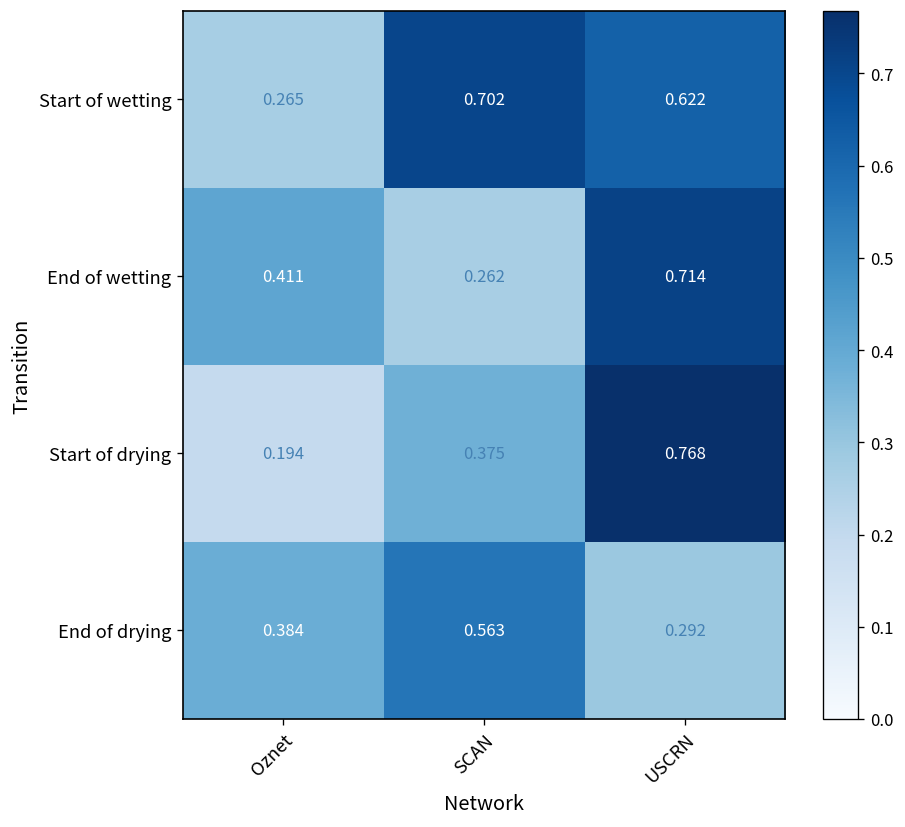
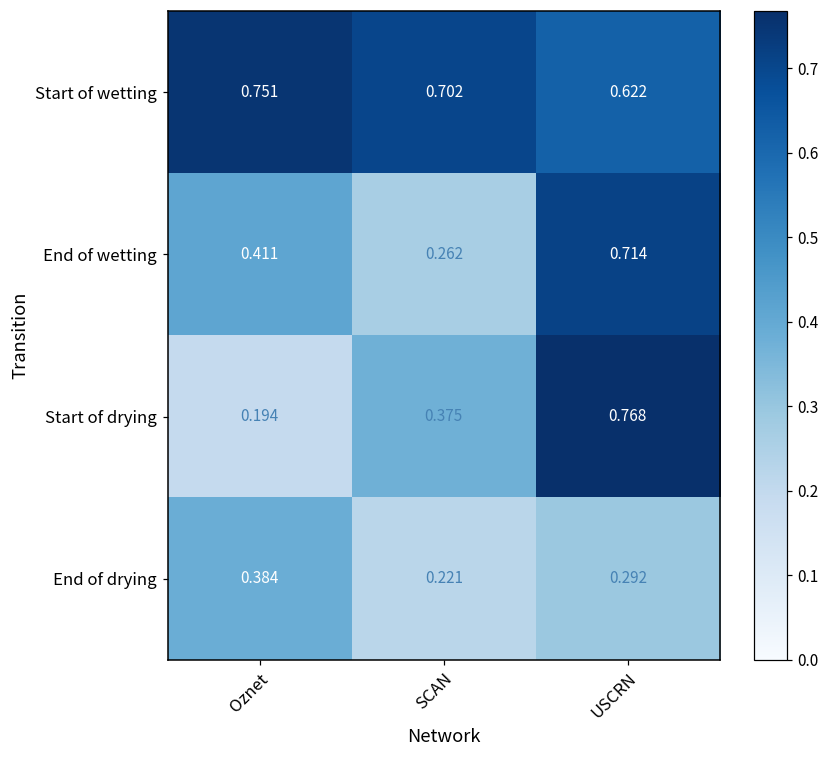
Start of wetting, Oznet: 0.265 -> 0.751
End of drying, SCAN: 0.563 -> 0.221
